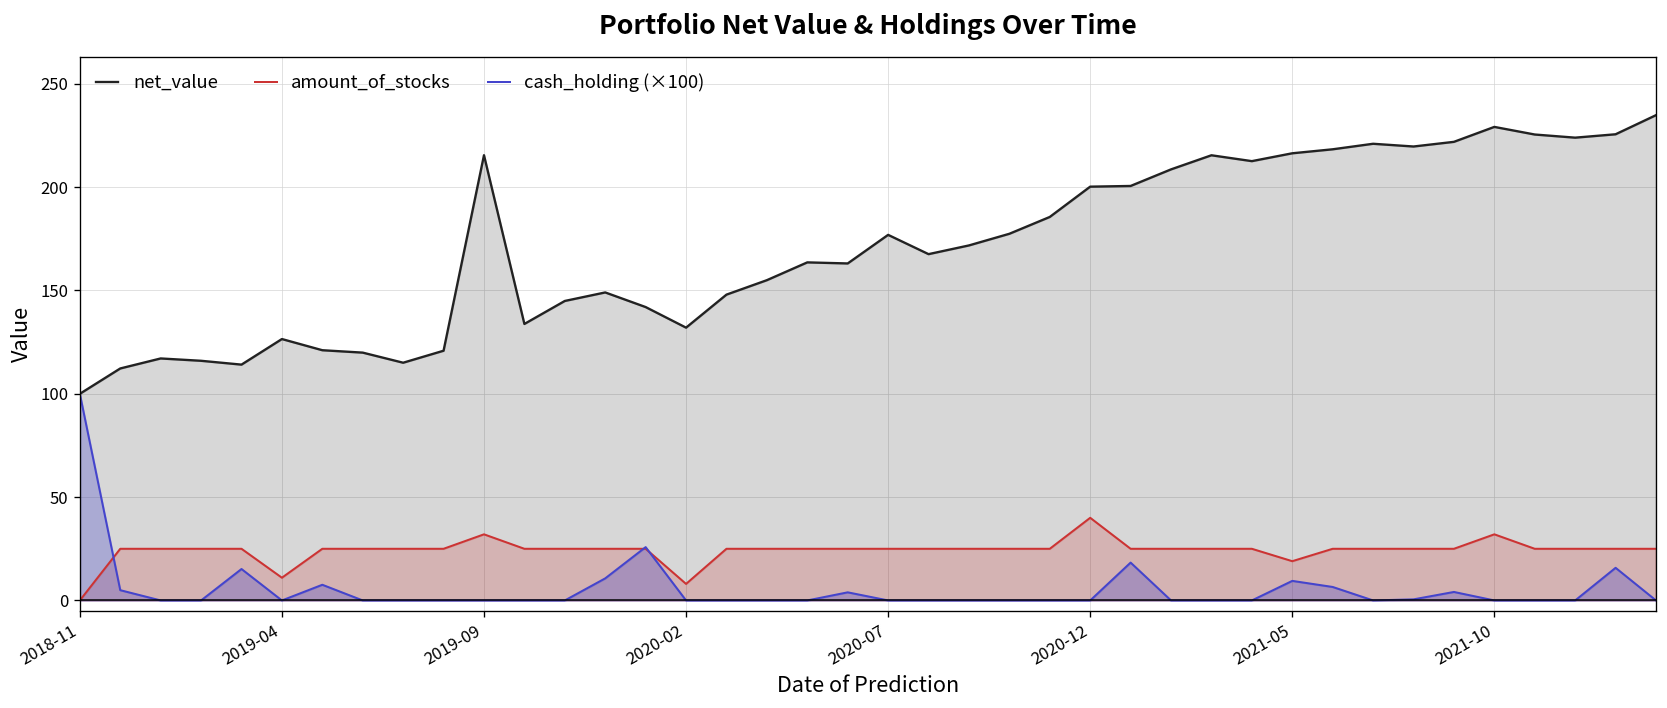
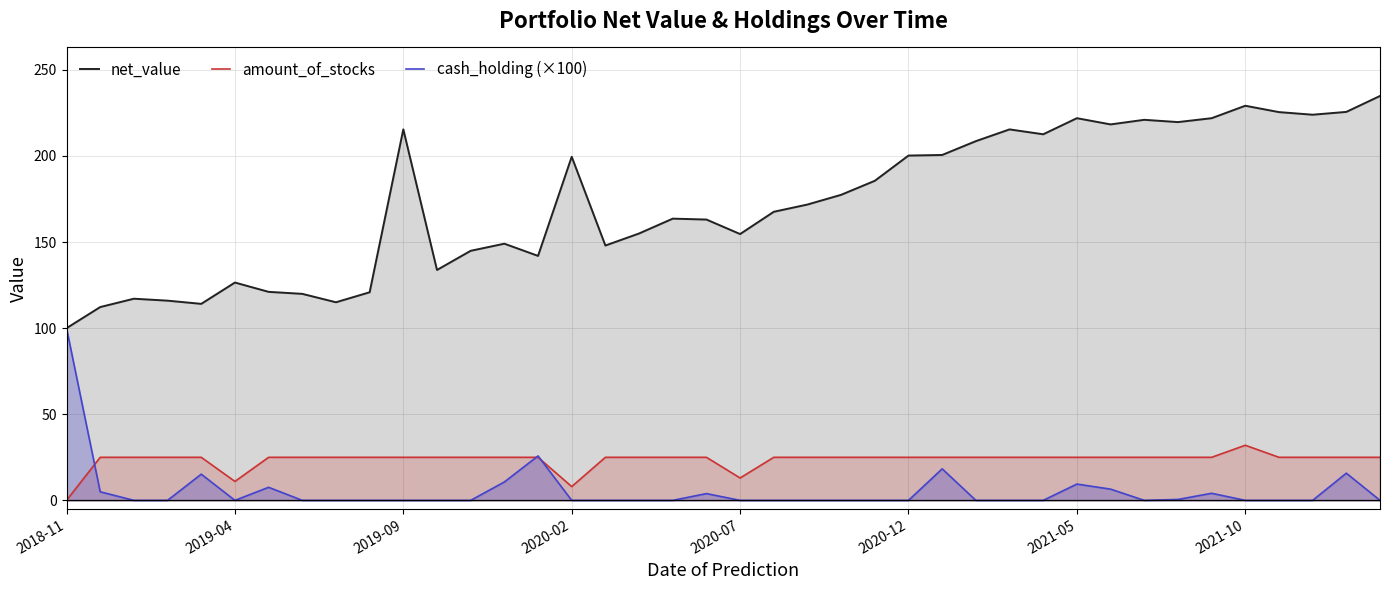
amount_of_stocks, 2019-09: 32 -> 25
net_value, 2020-02: 132 -> 200
net_value, 2020-07: 177 -> 155
amount_of_stocks, 2020-07: 25 -> 13
amount_of_stocks, 2020-12: 40 -> 25
net_value, 2021-05: 216 -> 222
amount_of_stocks, 2021-05: 19 -> 25
